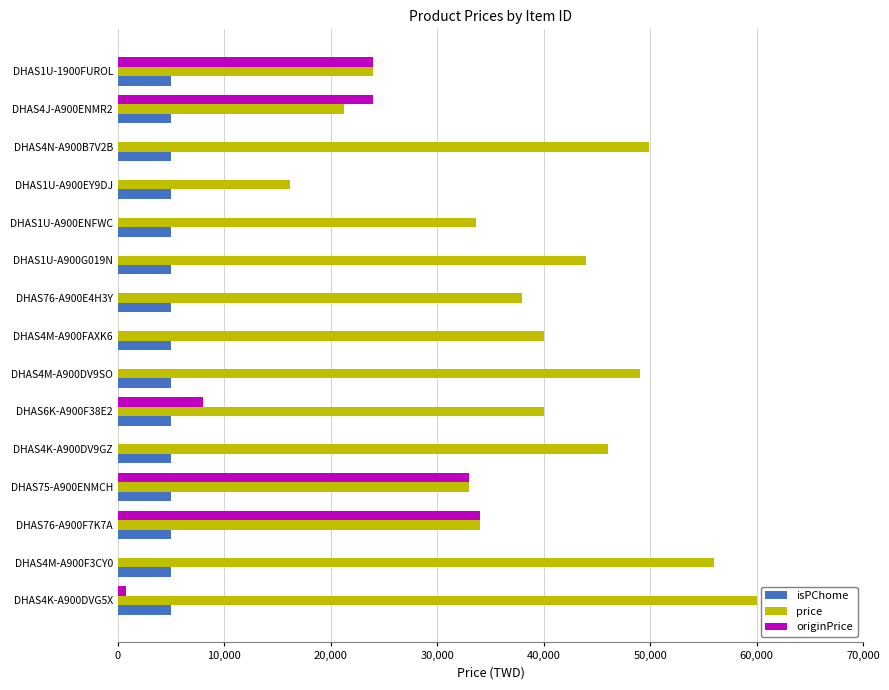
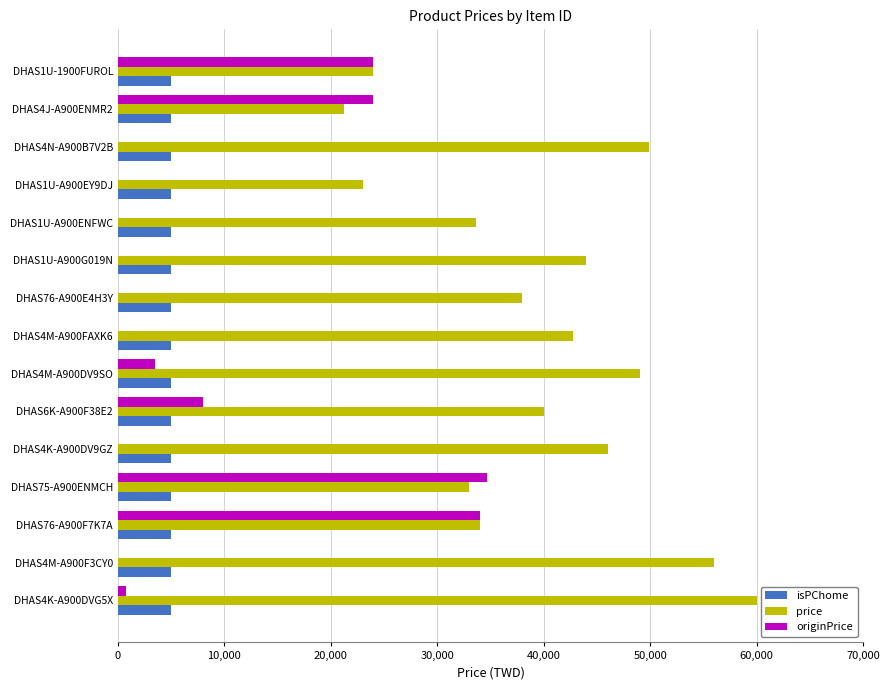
price, DHAS1U-A900EY9DJ: 16,100 -> 23,000
price, DHAS4M-A900FAXK6: 40,000 -> 42,700
originPrice, DHAS4M-A900DV9SO: 0 -> 3,500
originPrice, DHAS75-A900ENMCH: 33,000 -> 34,700
